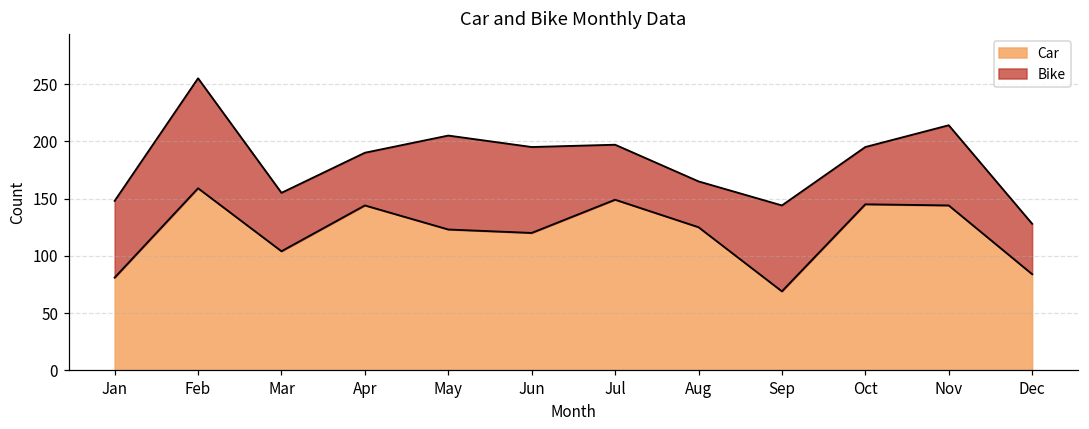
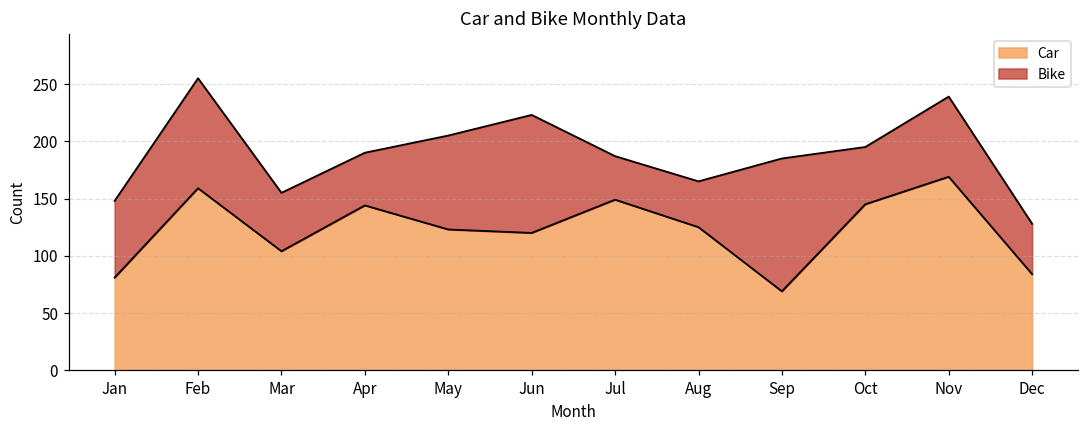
Bike, Jun: 75 -> 103
Bike, Jul: 48 -> 38
Bike, Sep: 75 -> 116
Car, Nov: 144 -> 169
